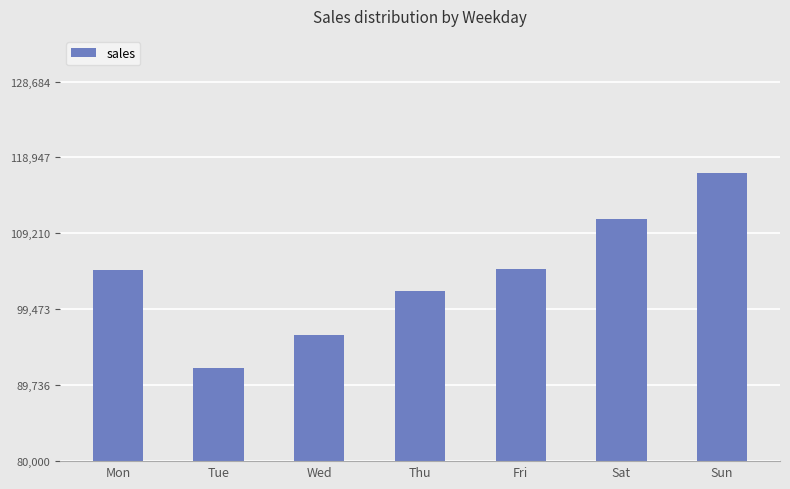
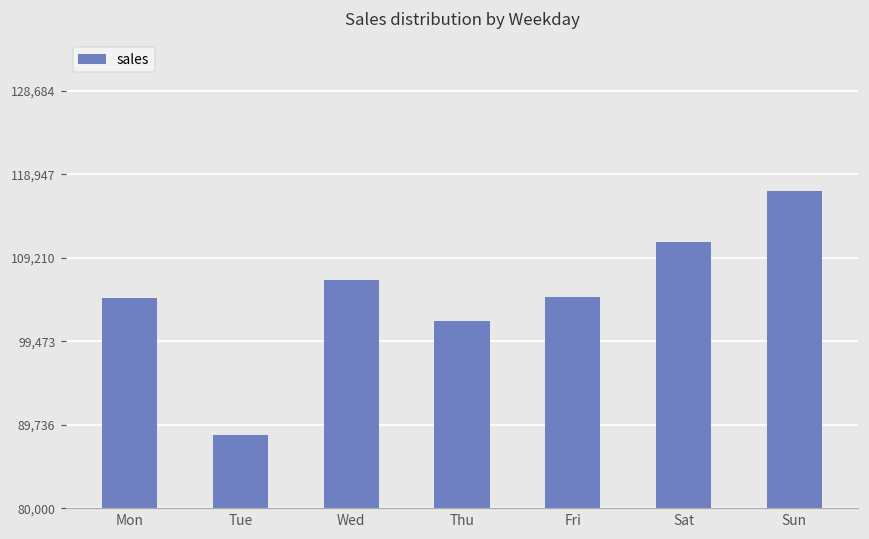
Tue: 92,000 -> 89,000
Wed: 96,000 -> 107,000
